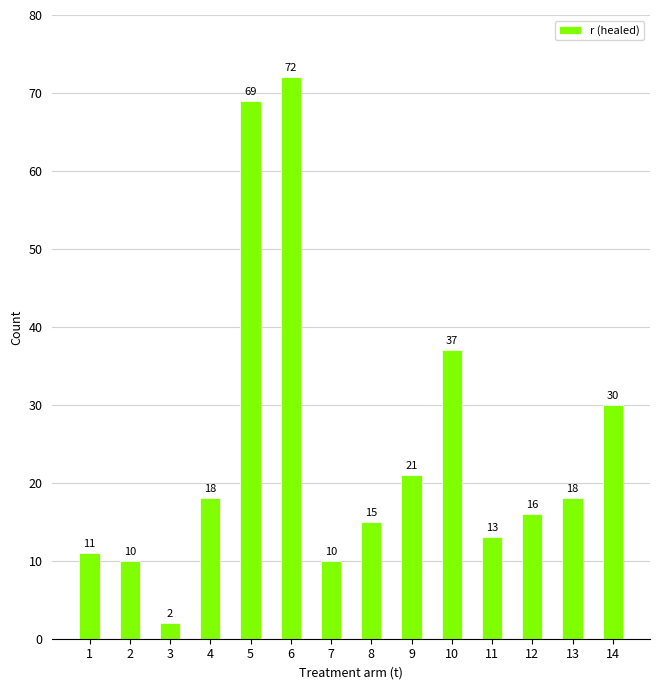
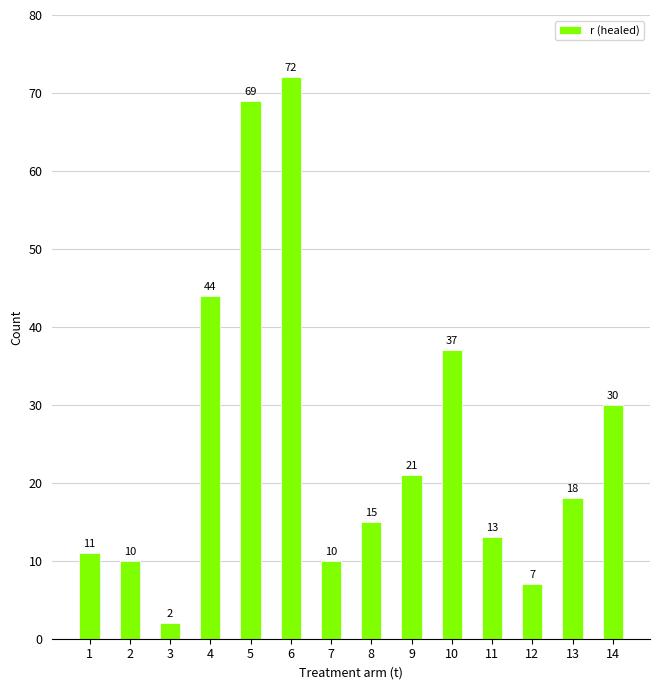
4: 18 -> 44
12: 16 -> 7
